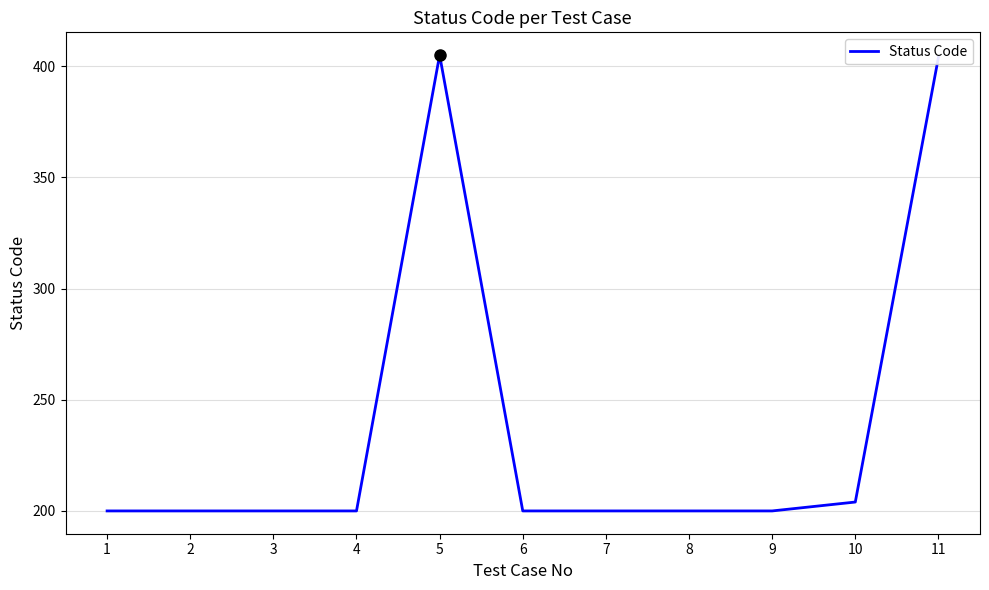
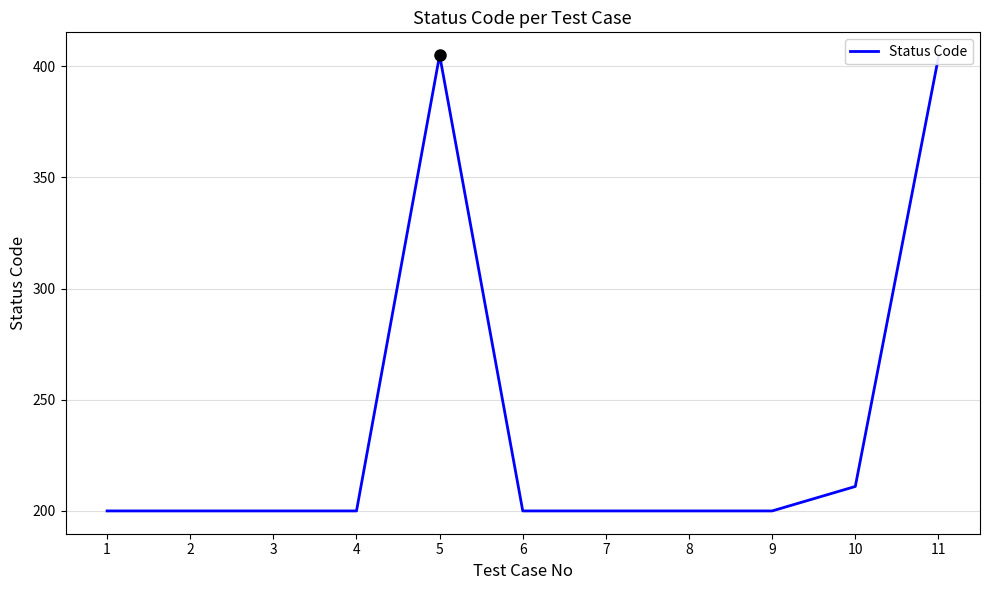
Status Code, 10: 204 -> 211
